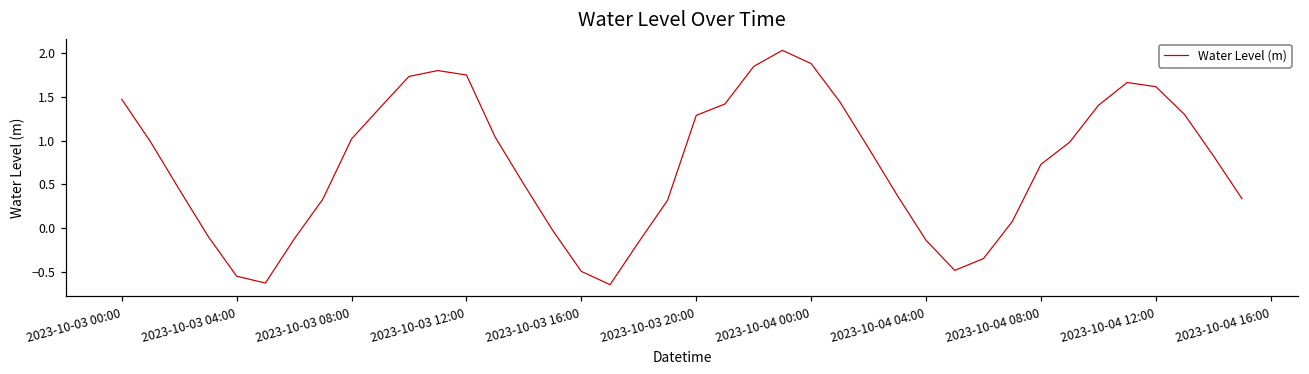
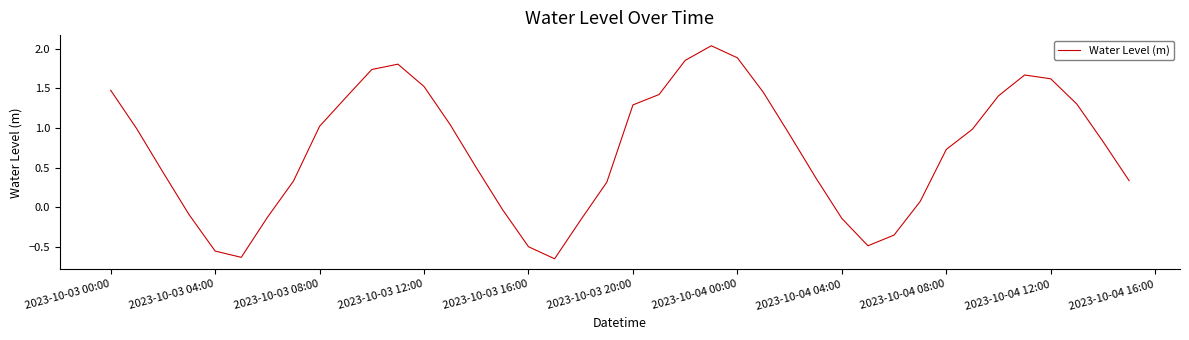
2023-10-03 12:00: 1.8 -> 1.5
